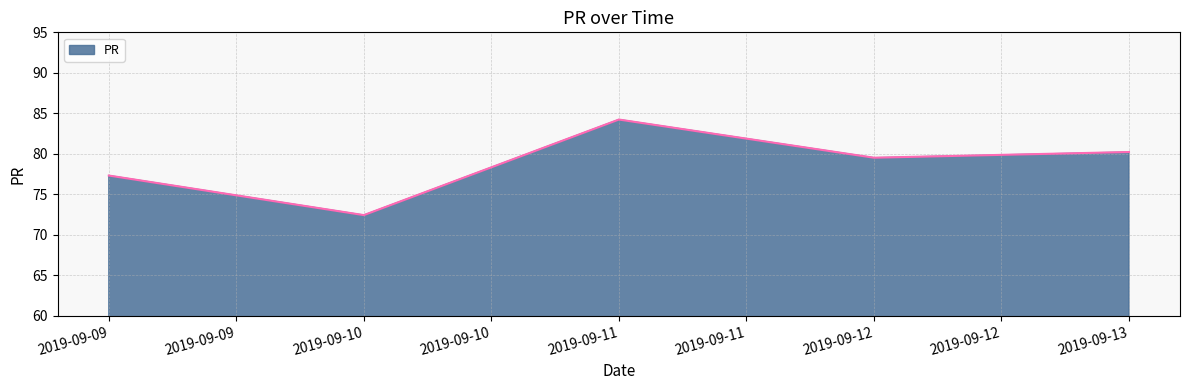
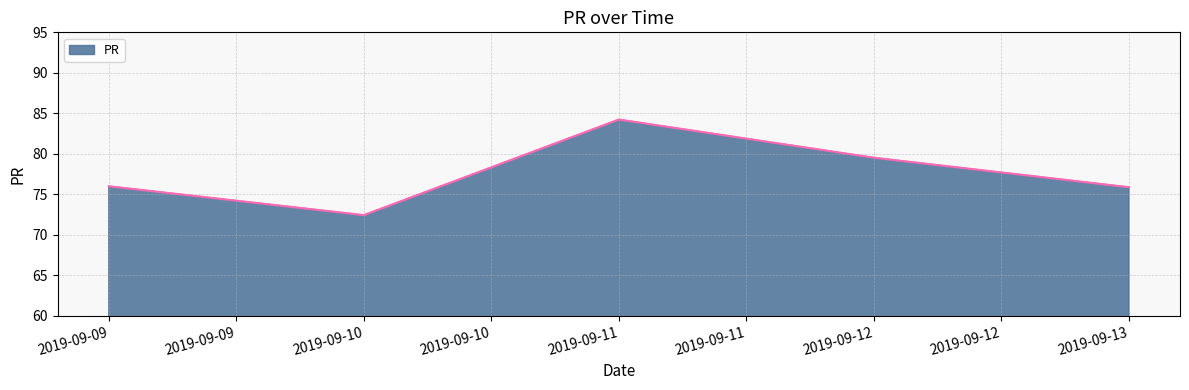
2019-09-09: 77 -> 76
2019-09-13: 80 -> 76
